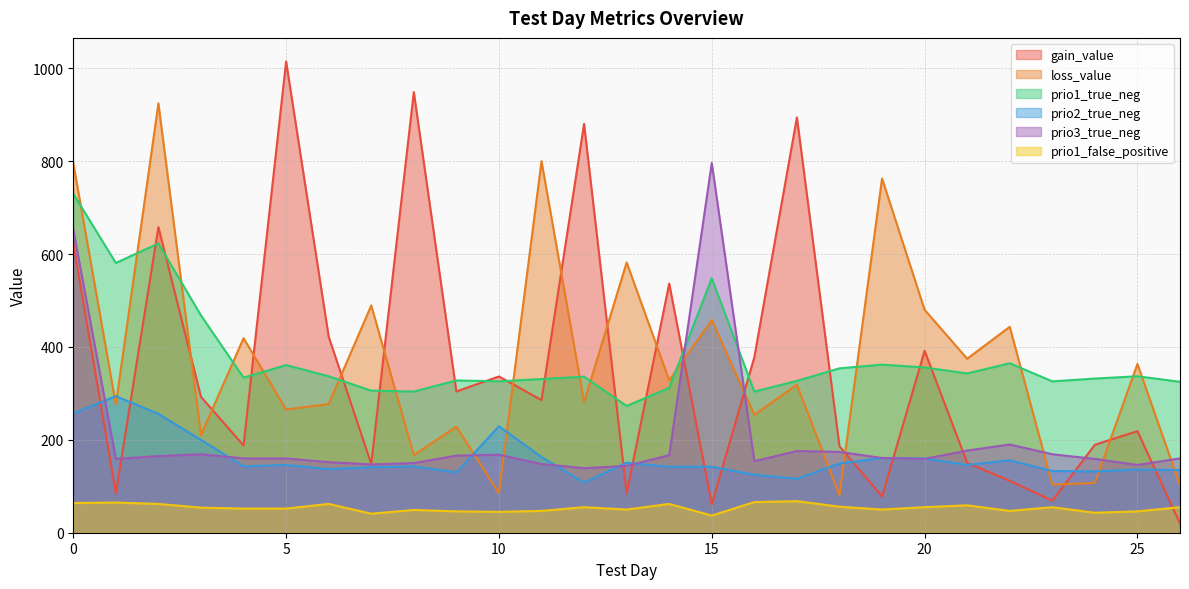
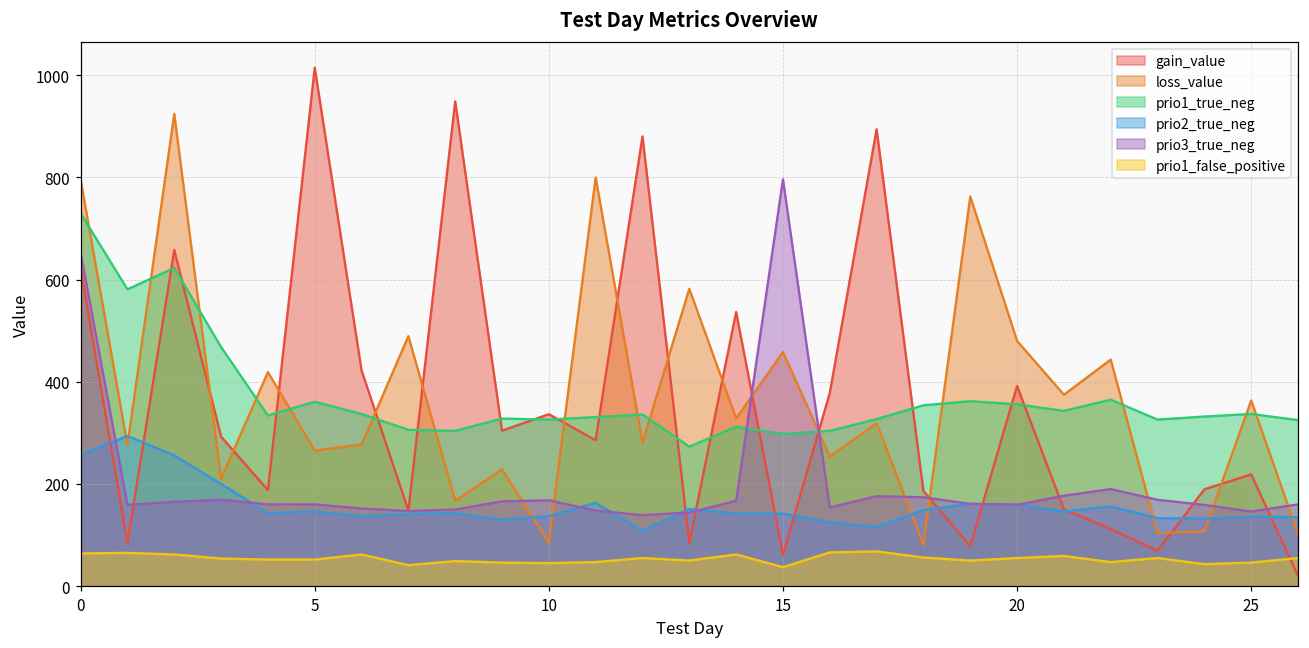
prio2_true_neg, 10: 230 -> 140
prio1_true_neg, 15: 550 -> 300
